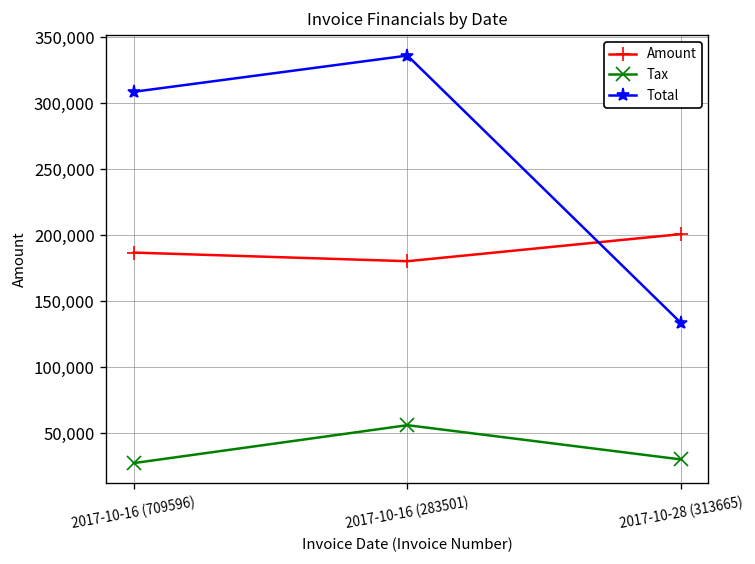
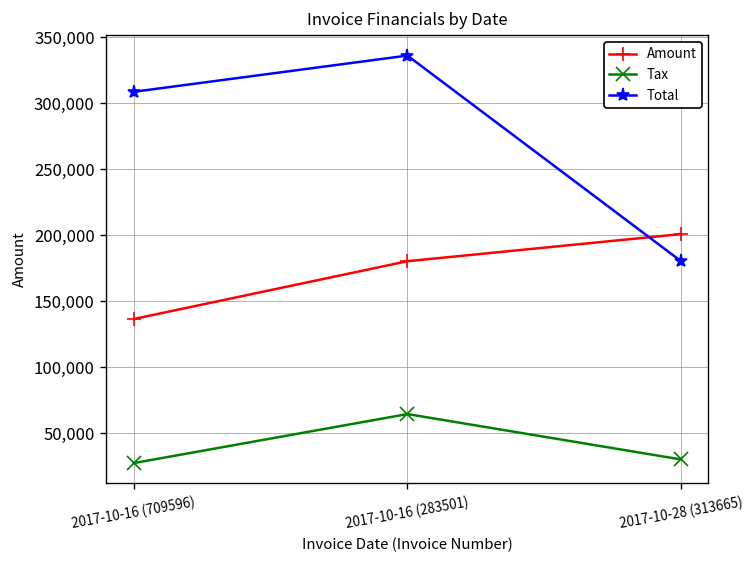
Amount, 2017-10-16 (709596): 187,000 -> 136,000
Tax, 2017-10-16 (283501): 56,000 -> 64,000
Total, 2017-10-28 (313665): 133,000 -> 180,000
